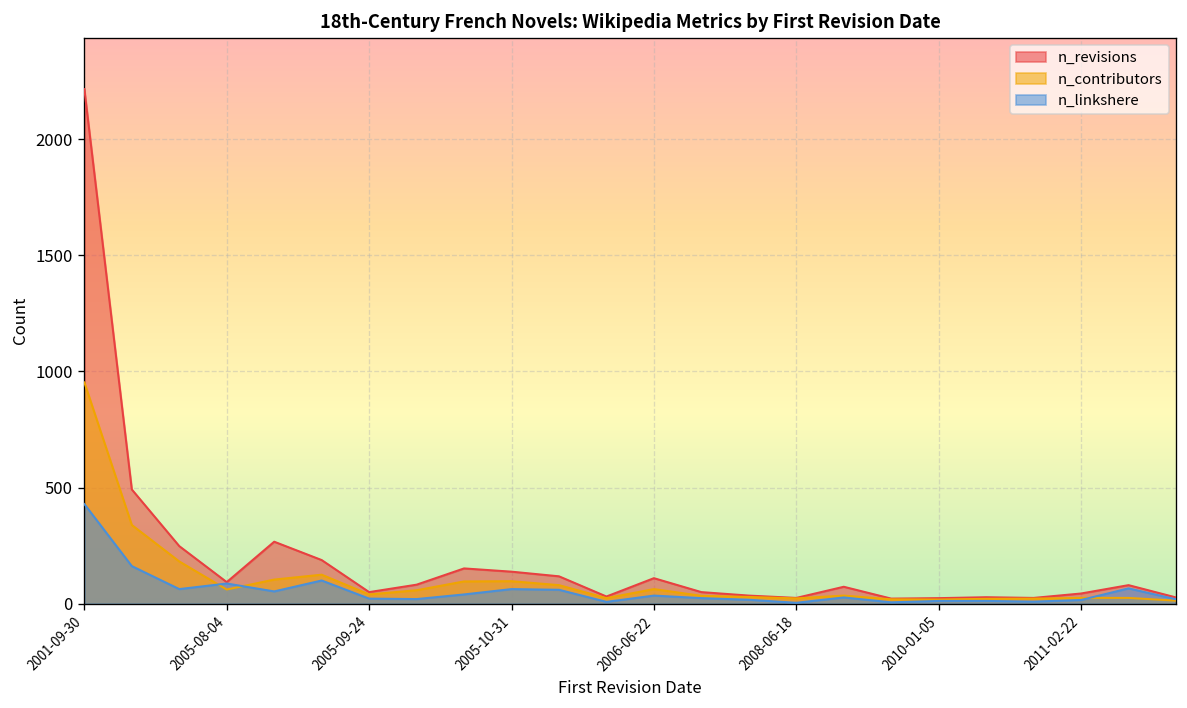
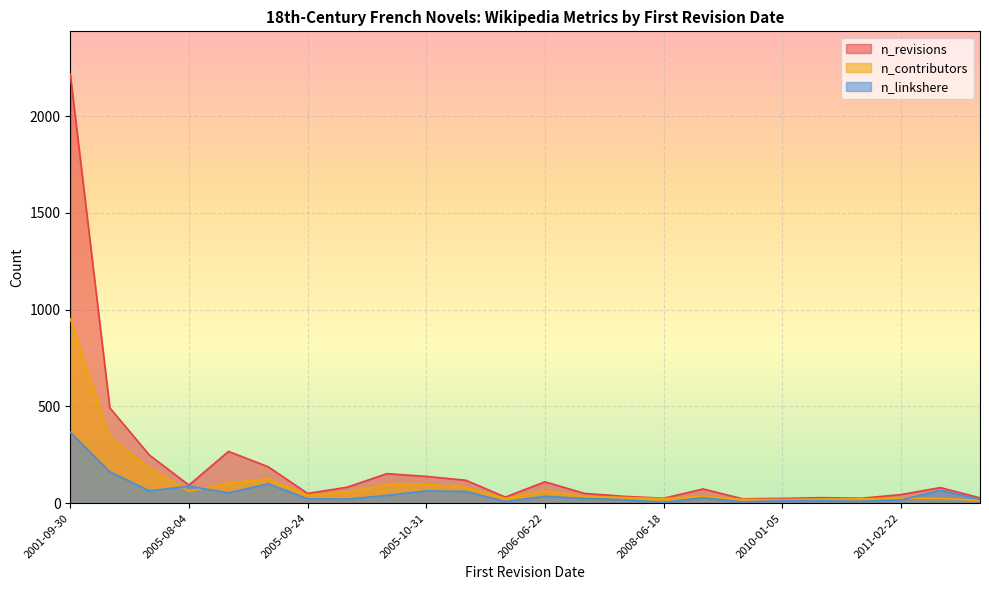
n_linkshere, 2001-09-30: 430 -> 370
